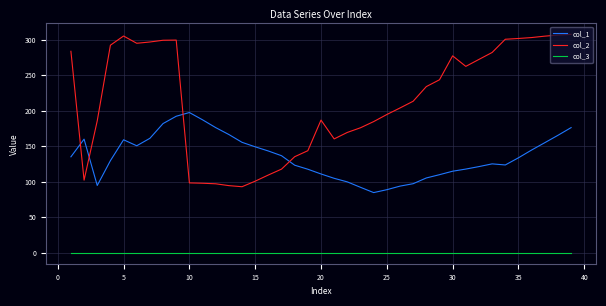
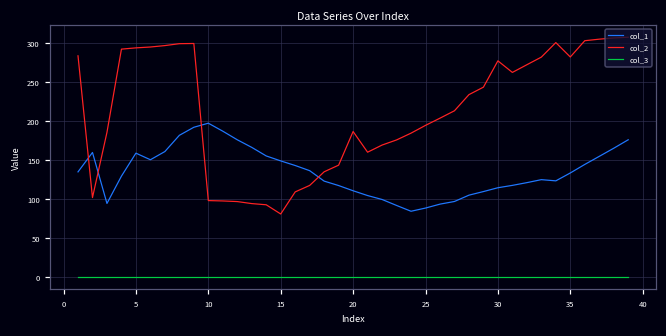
col_2, 5: 310 -> 290
col_2, 15: 100 -> 80
col_2, 35: 300 -> 280
